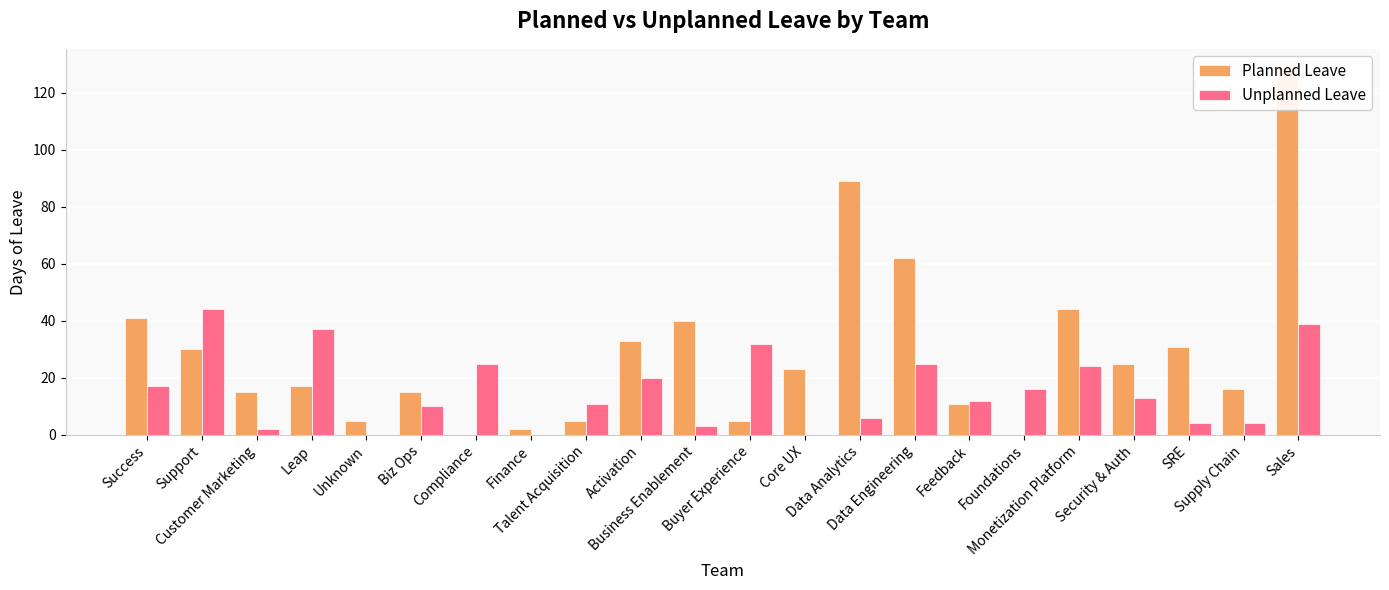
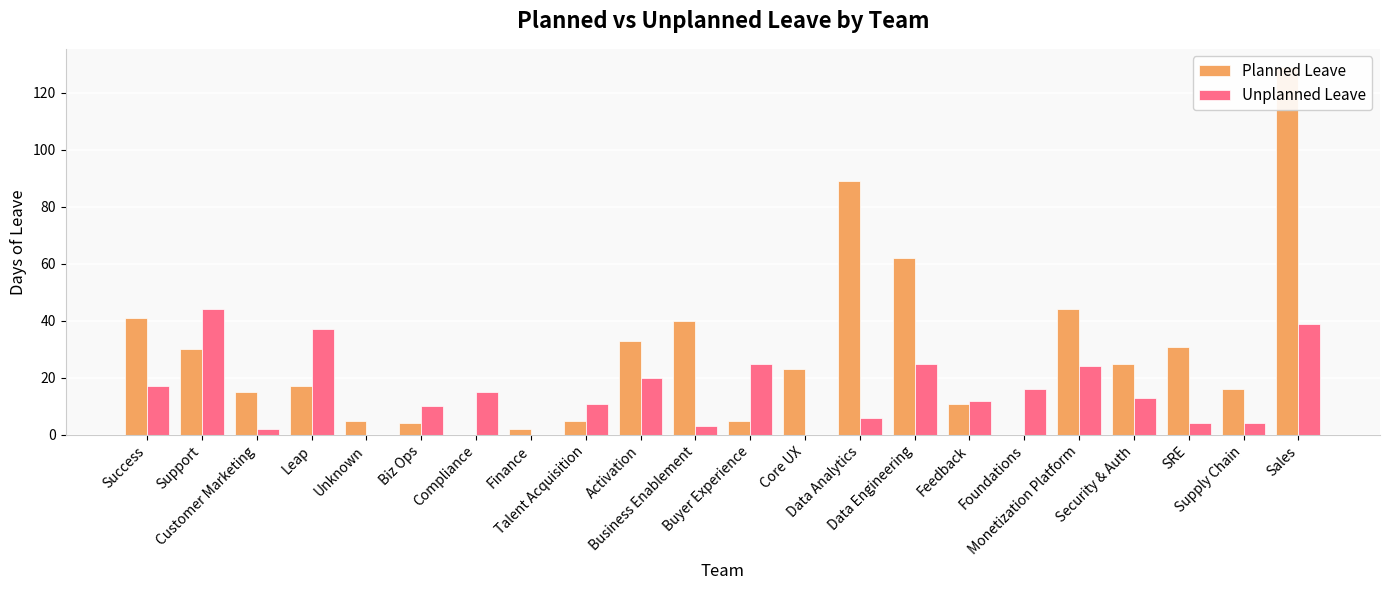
Planned Leave, Biz Ops: 15 -> 4
Unplanned Leave, Compliance: 25 -> 15
Unplanned Leave, Buyer Experience: 32 -> 25
